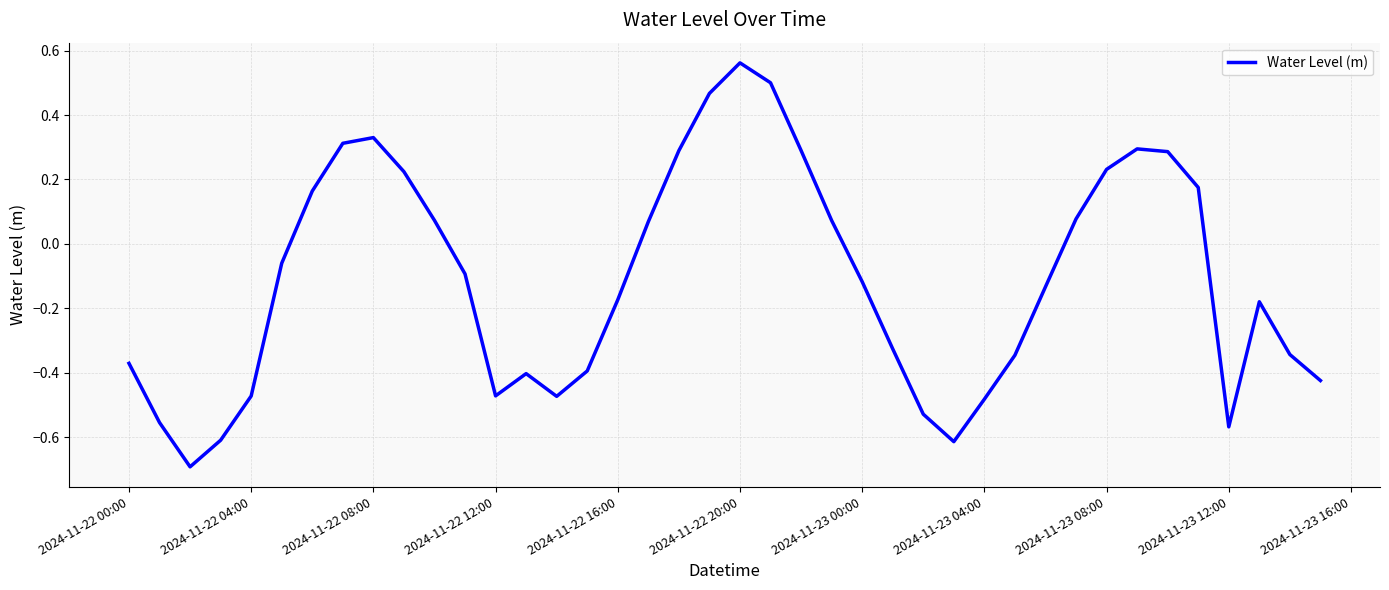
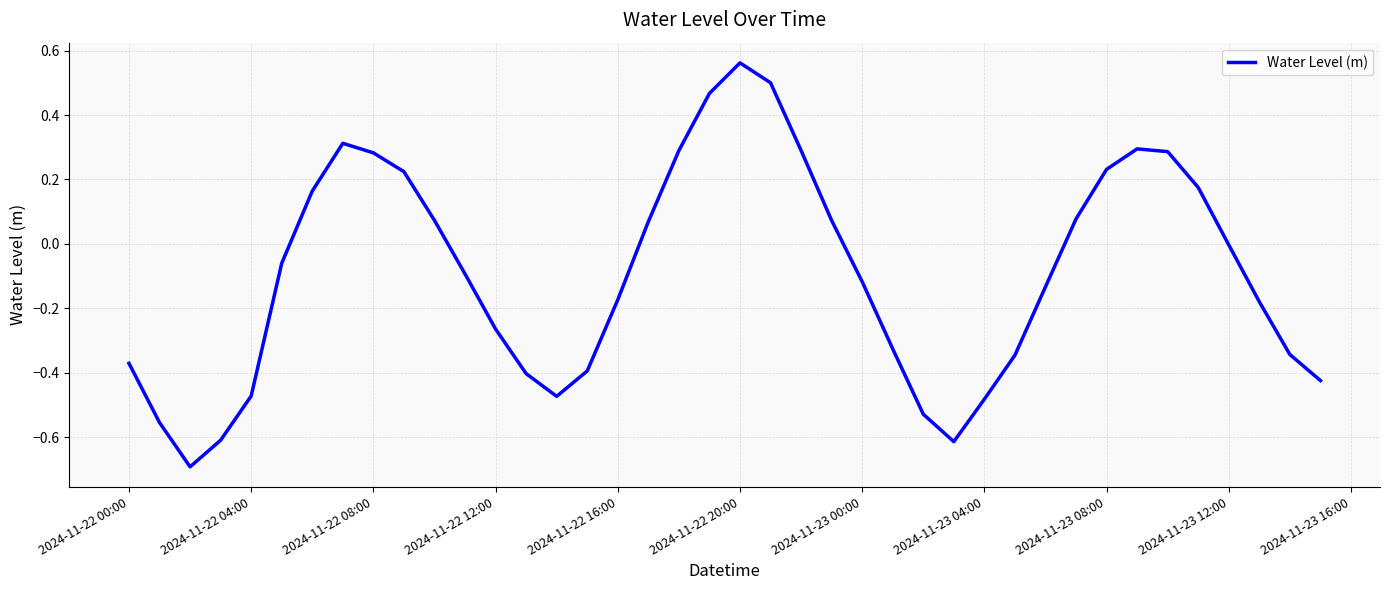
2024-11-22 08:00: 0.33 -> 0.28
2024-11-22 12:00: -0.47 -> -0.26
2024-11-23 12:00: -0.57 -> 0.00
